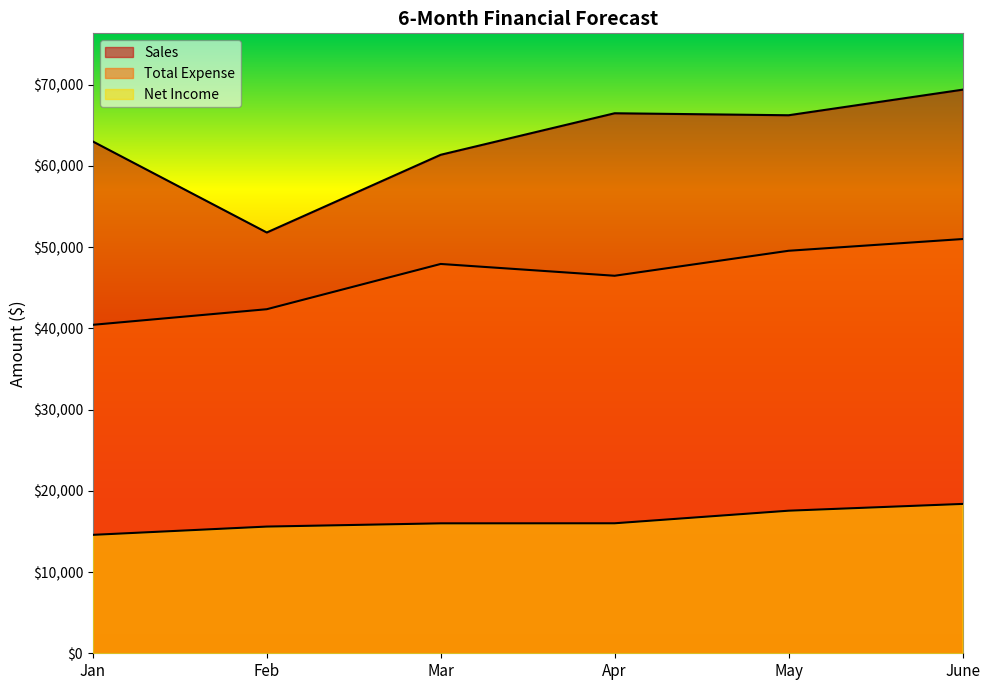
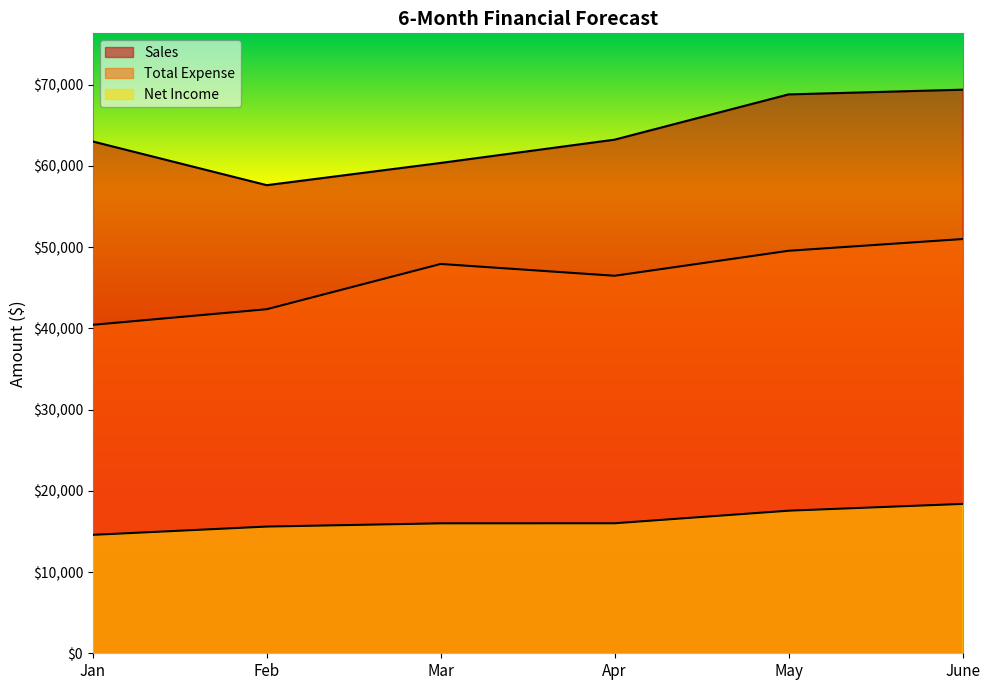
Sales, Feb: $52,000 -> $58,000
Sales, Mar: $61,000 -> $60,000
Sales, Apr: $66,000 -> $63,000
Sales, May: $66,000 -> $69,000
